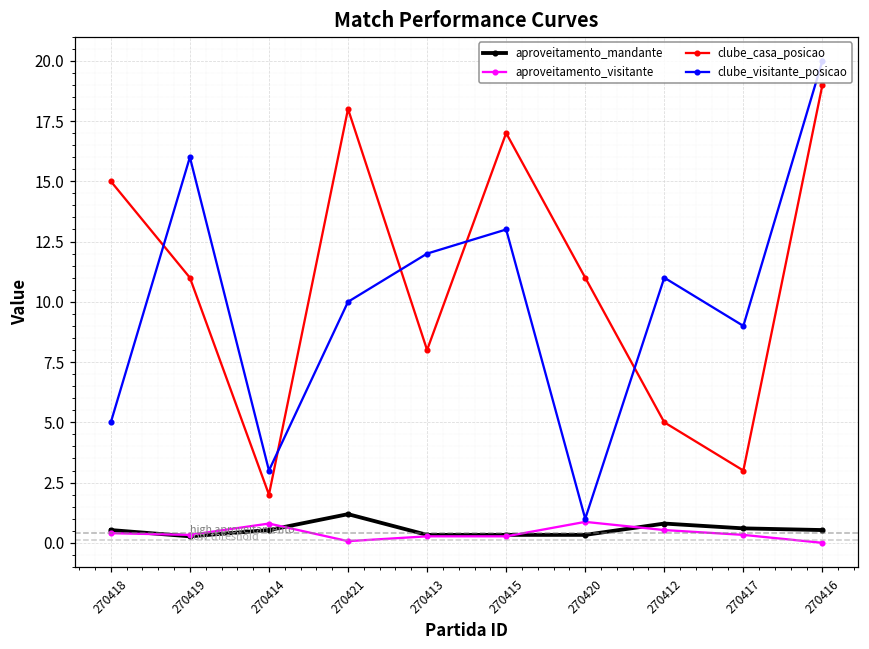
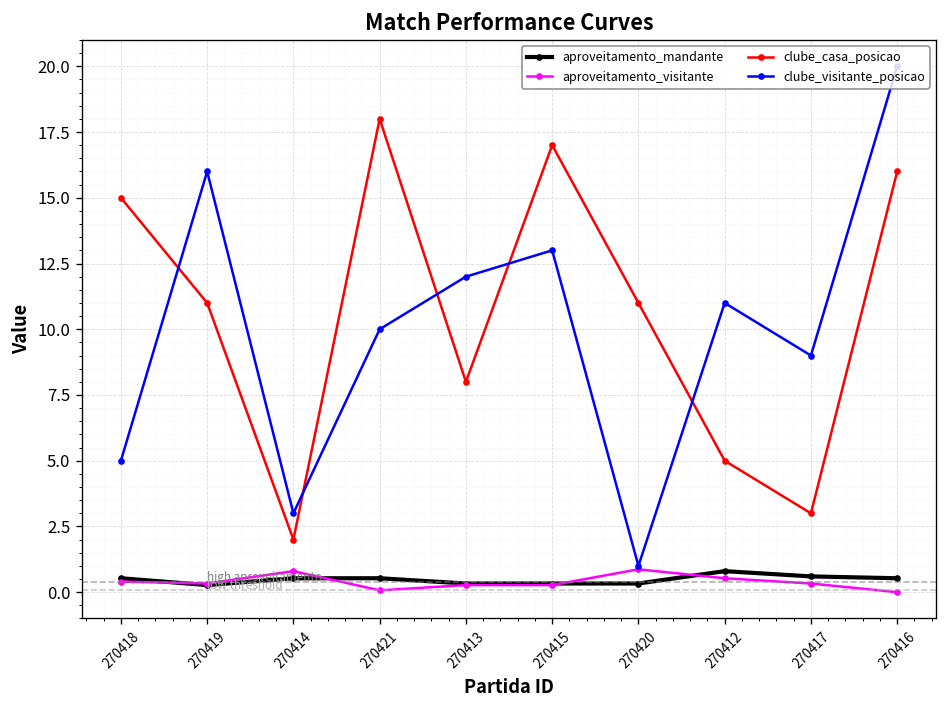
aproveitamento_mandante, 270421: 1.2 -> 0.5
clube_casa_posicao, 270416: 19 -> 16
